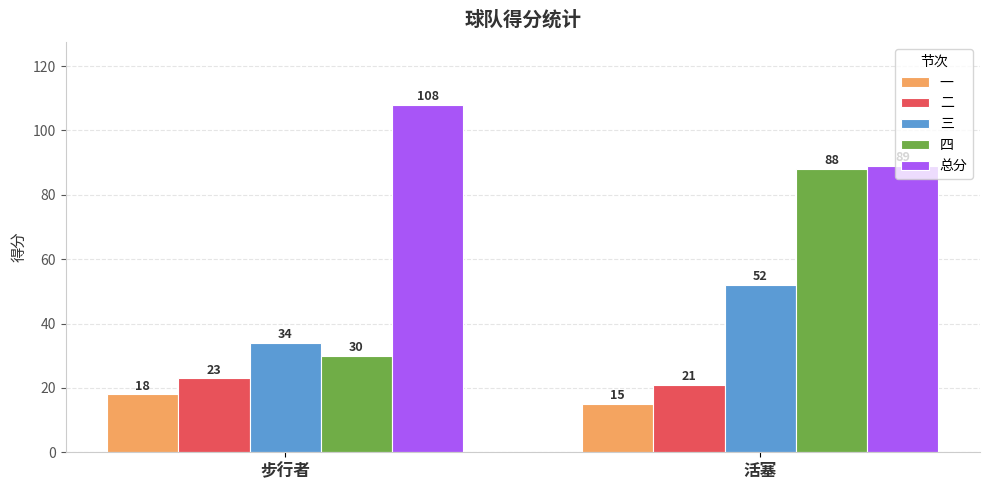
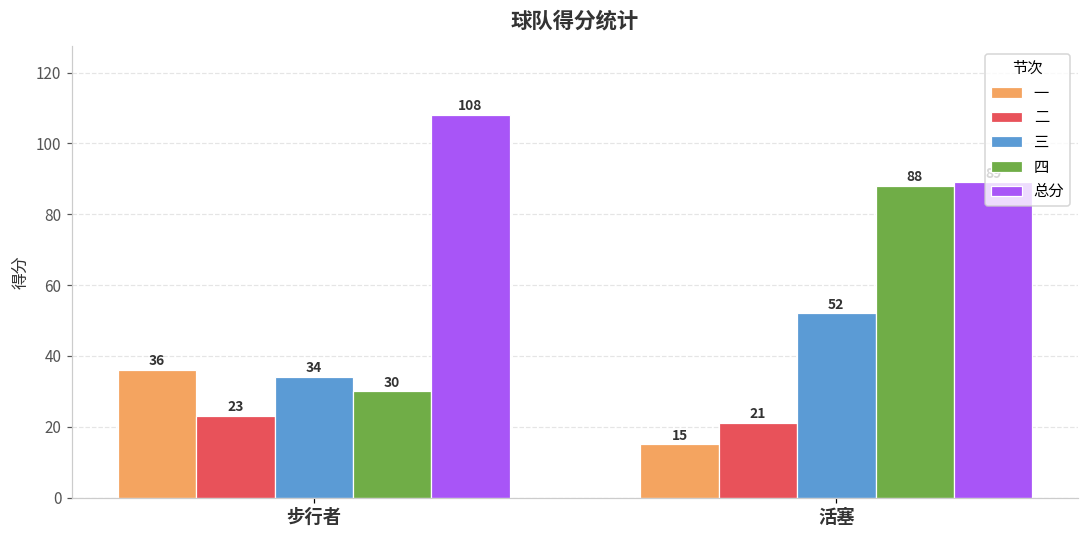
一, 步行者: 18 -> 36
